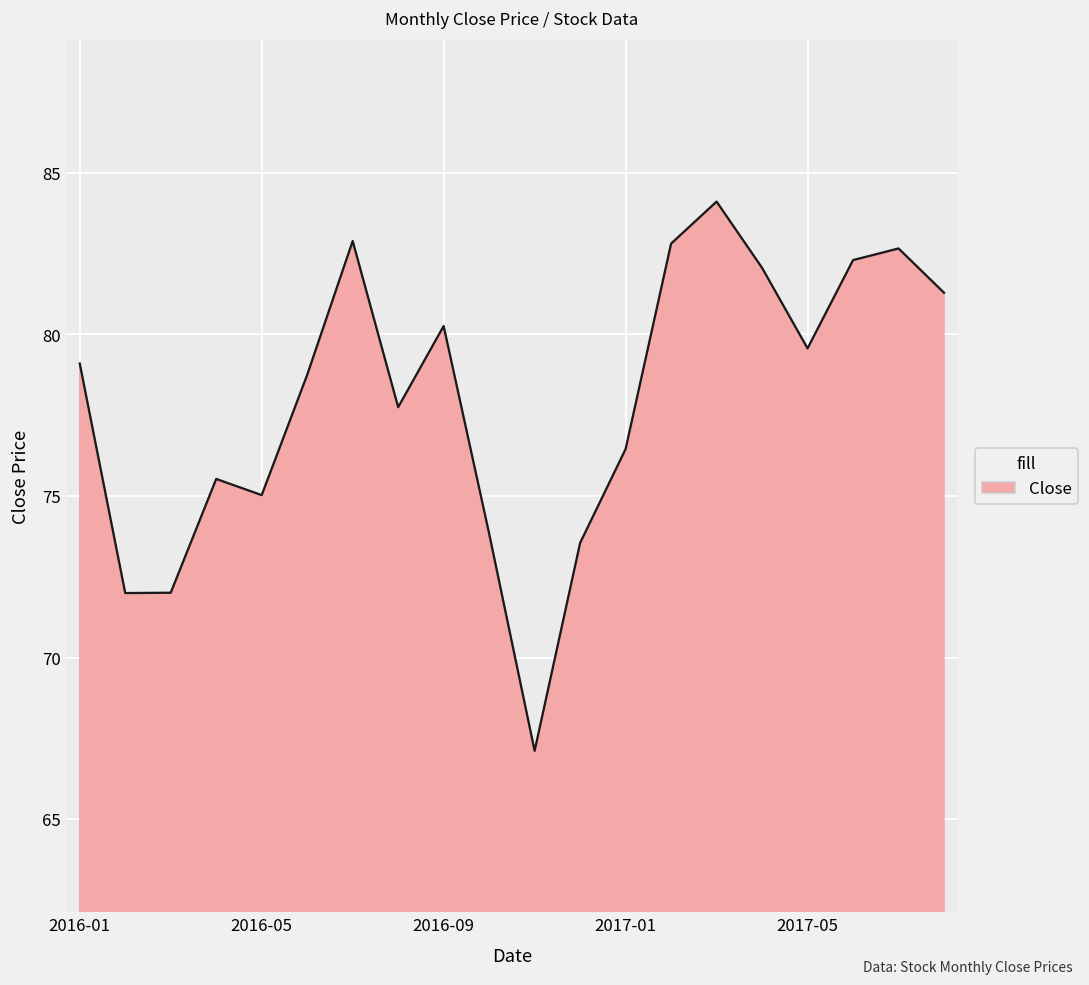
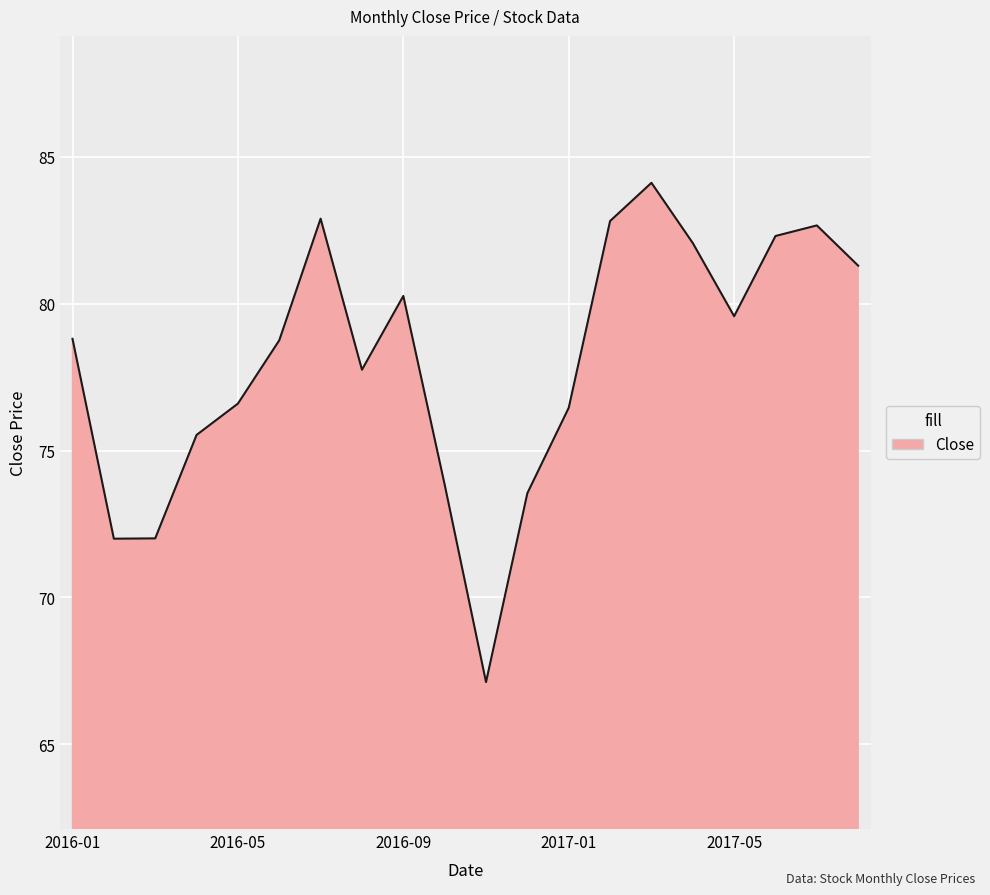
2016-01: 79.1 -> 78.8
2016-05: 75.0 -> 76.6
